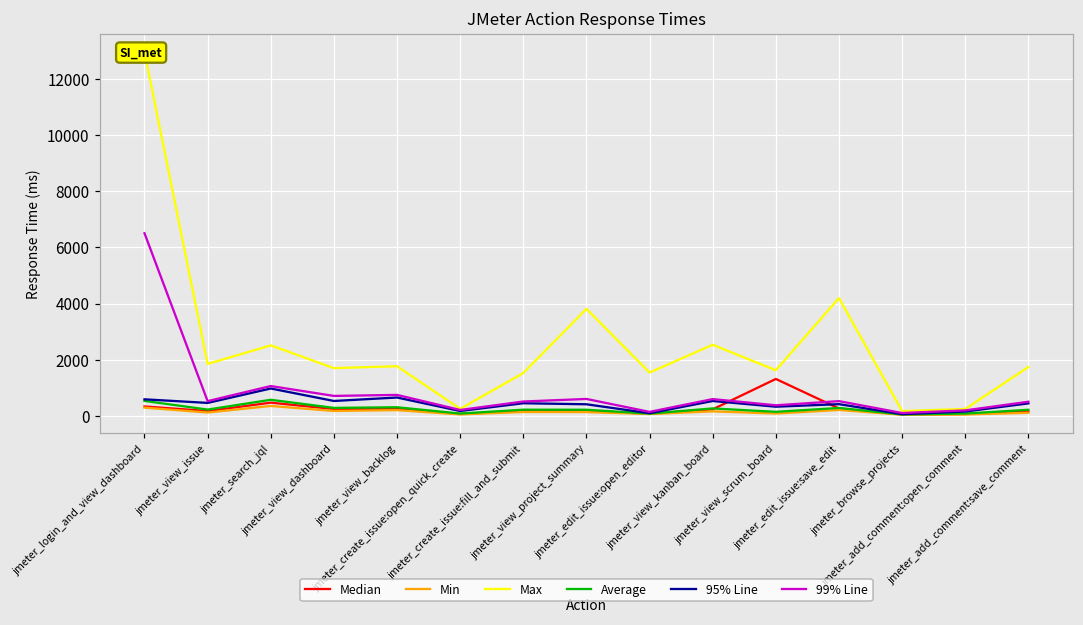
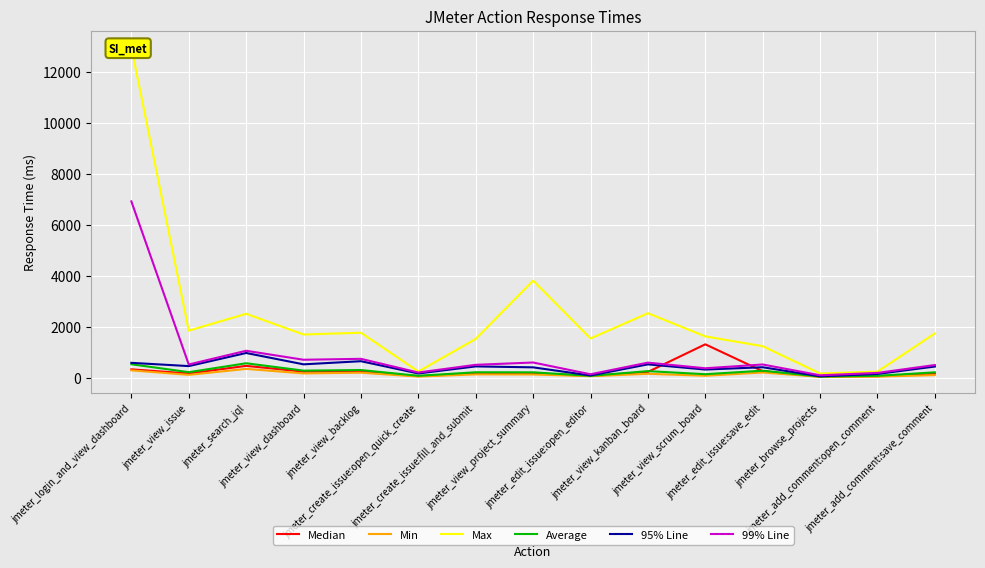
99% Line, jmeter_login_and_view_dashboard: 6500 -> 6900
Max, jmeter_edit_issue:save_edit: 4200 -> 1200
